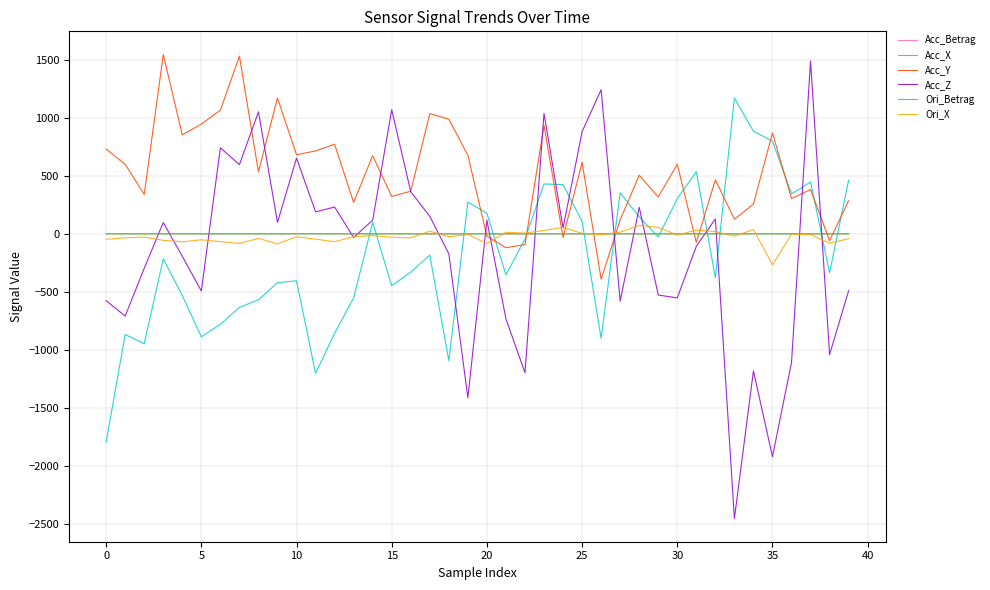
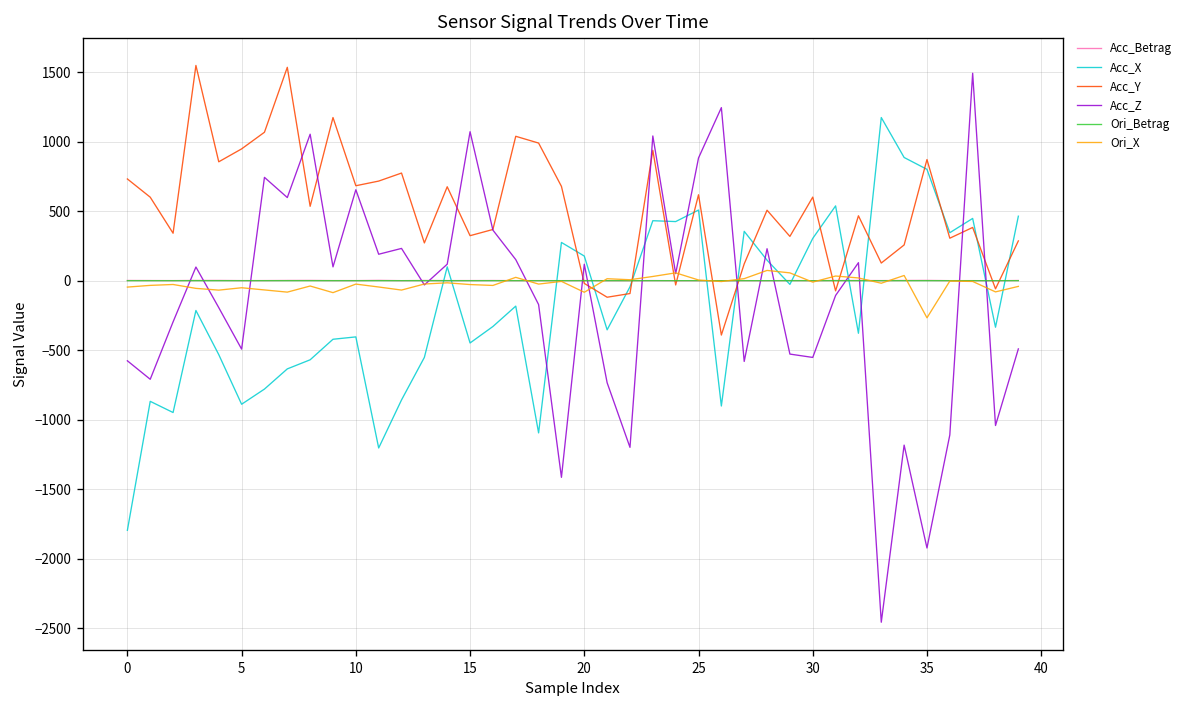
Acc_X, 25: 110 -> 510
